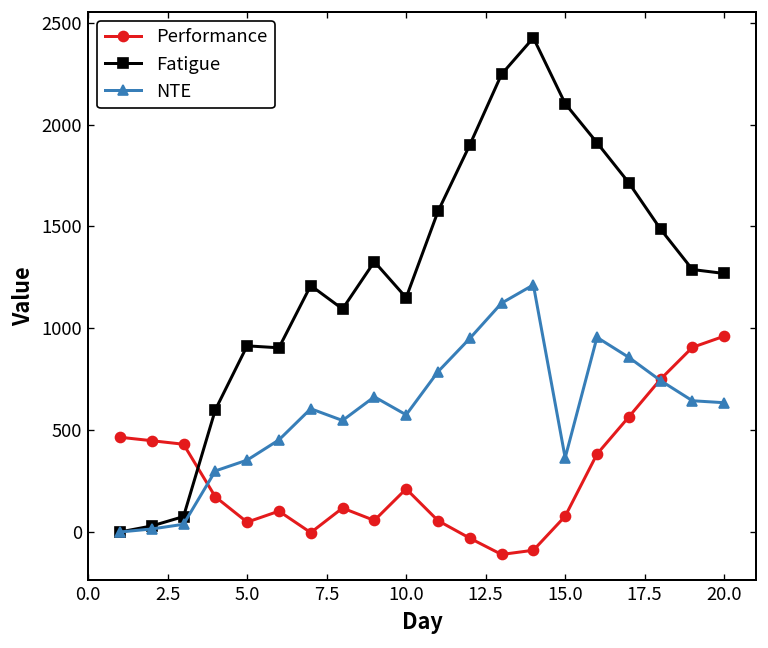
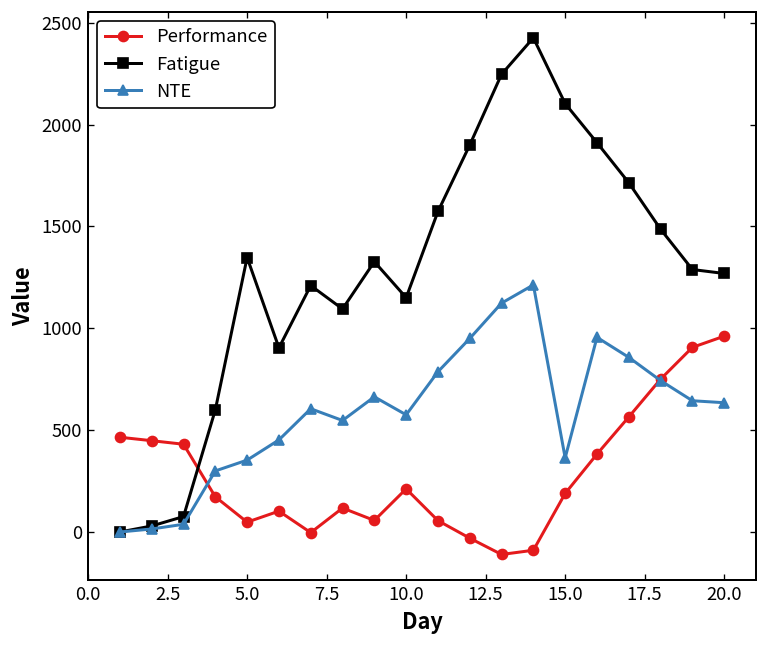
Fatigue, 5.0: 910 -> 1350
Performance, 15.0: 80 -> 190
